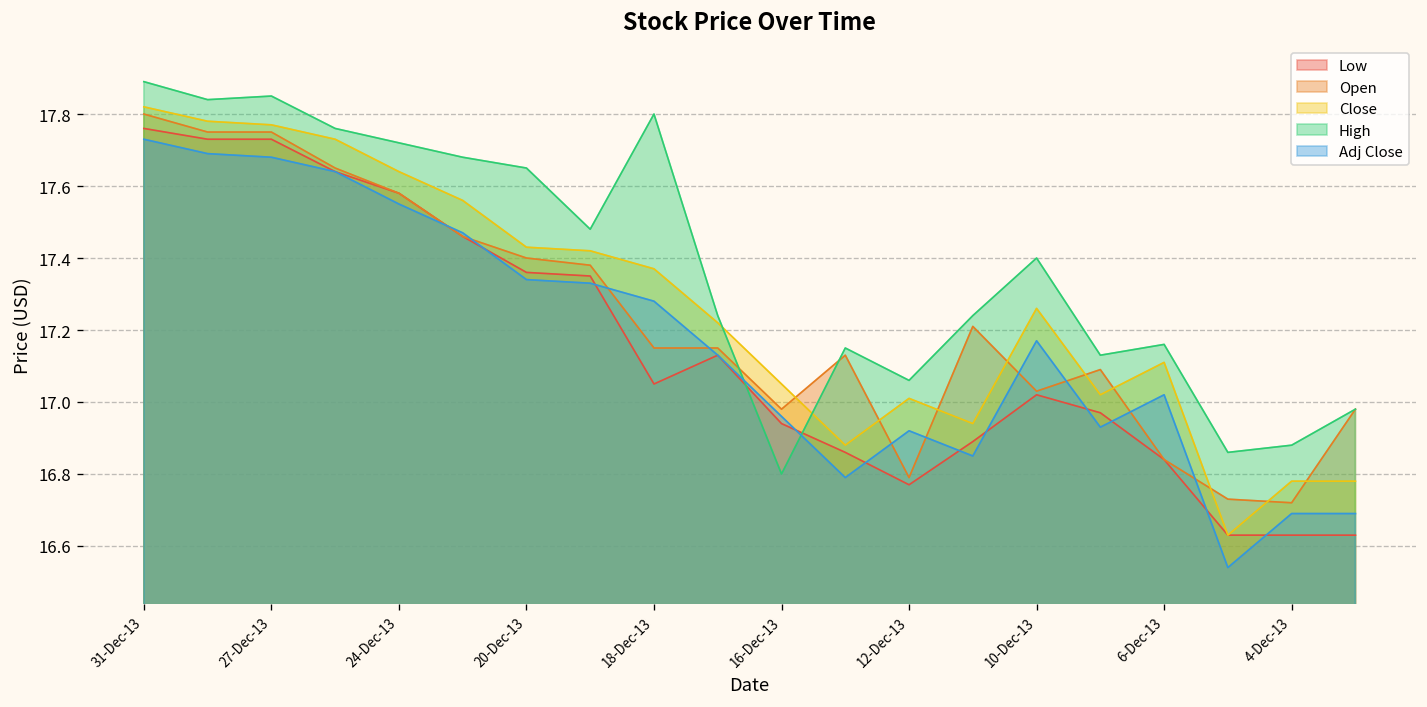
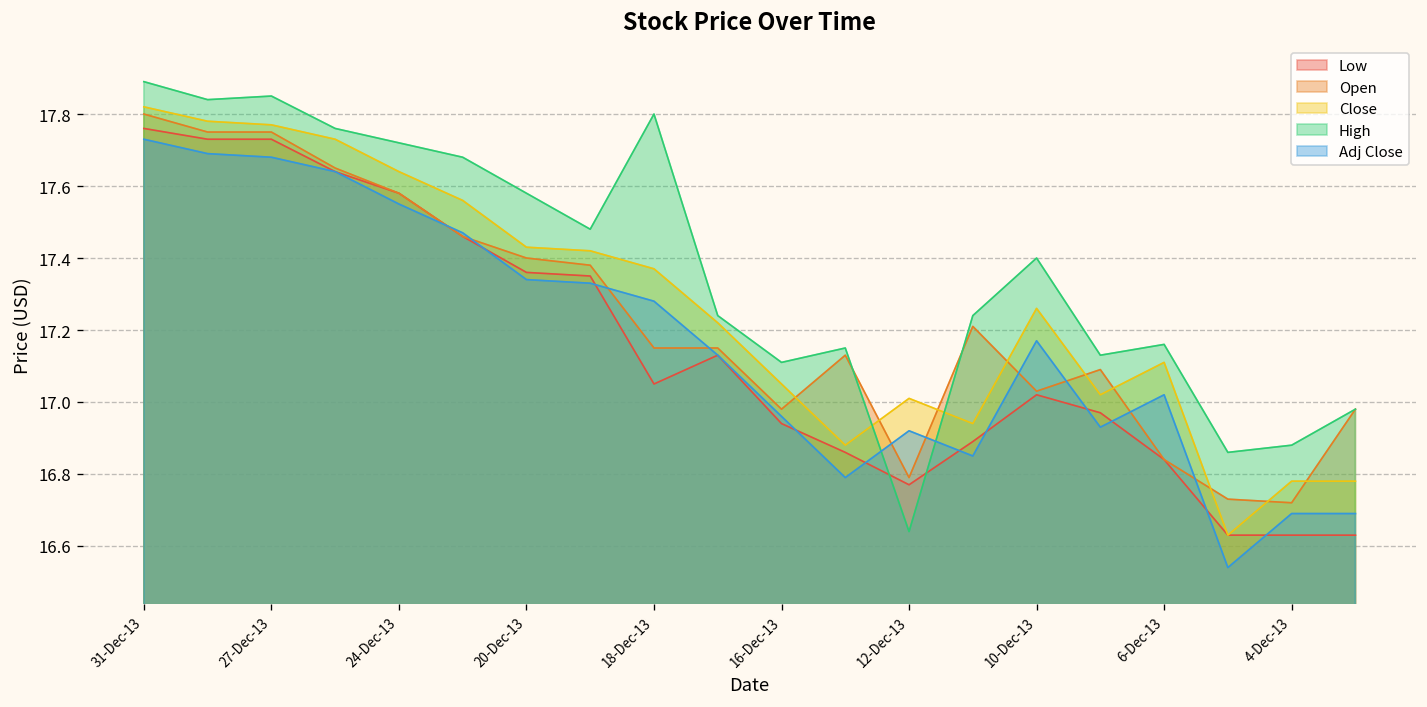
High, 20-Dec-13: 17.65 -> 17.58
High, 16-Dec-13: 16.80 -> 17.11
High, 12-Dec-13: 17.06 -> 16.64
